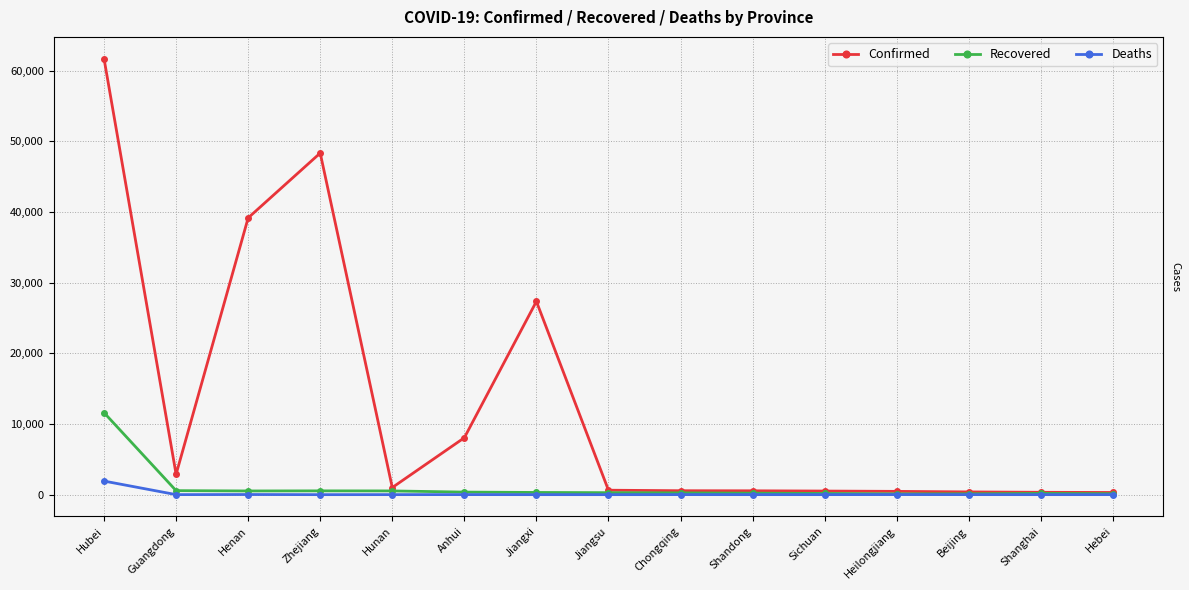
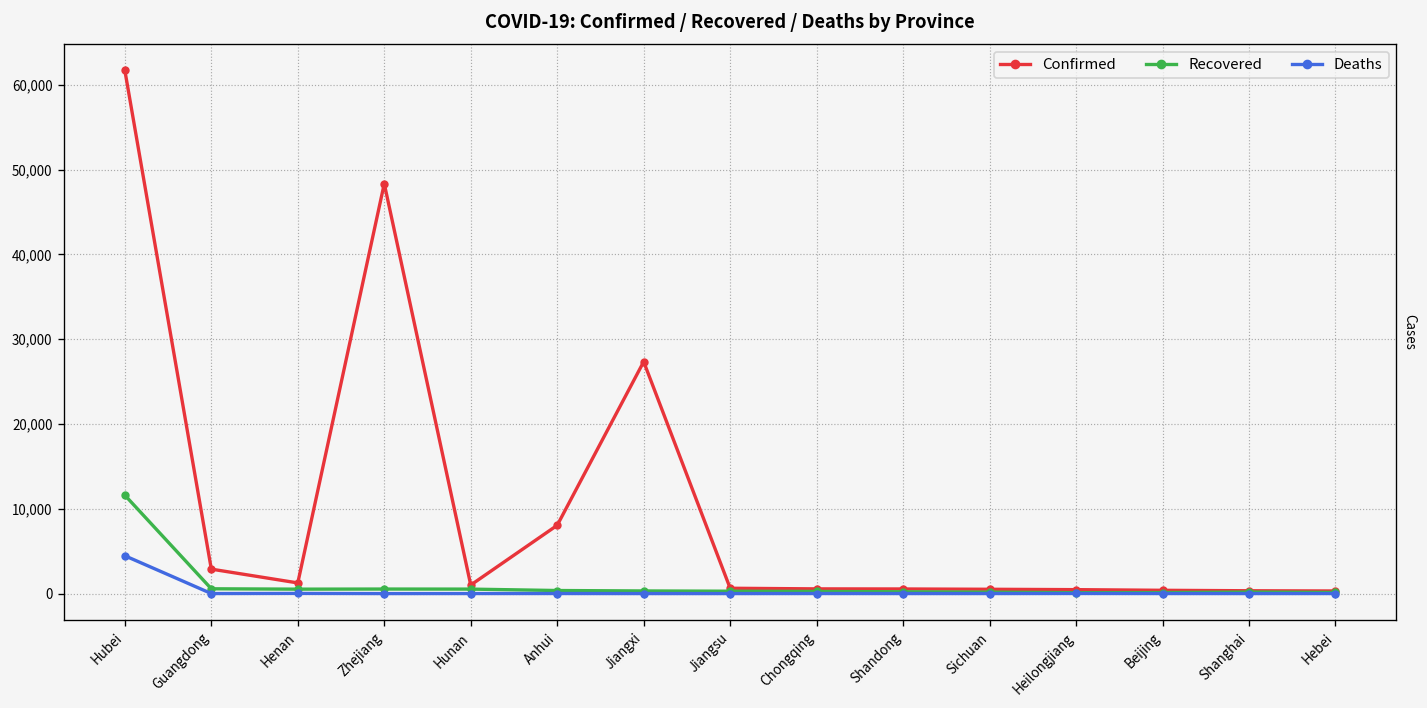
Deaths, Hubei: 2,000 -> 4,000
Confirmed, Henan: 39,000 -> 1,000
